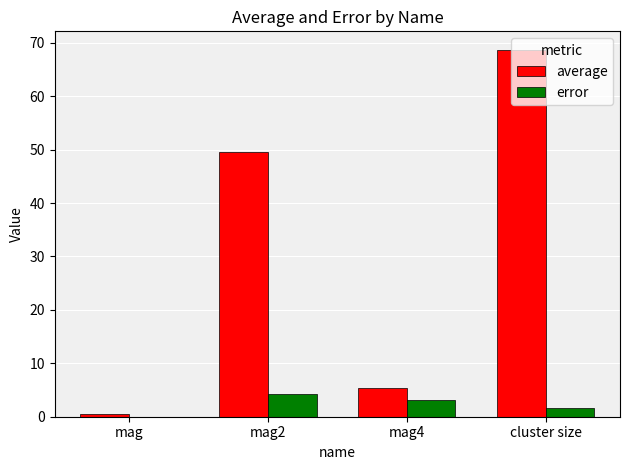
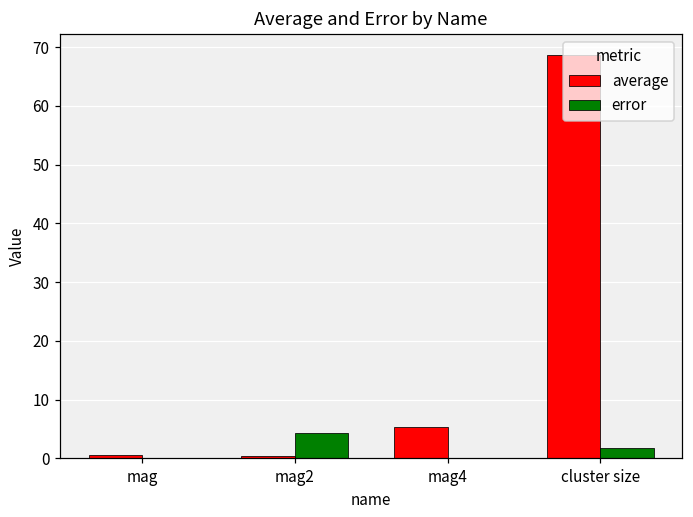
average, mag2: 50 -> 0
error, mag4: 3 -> 0
